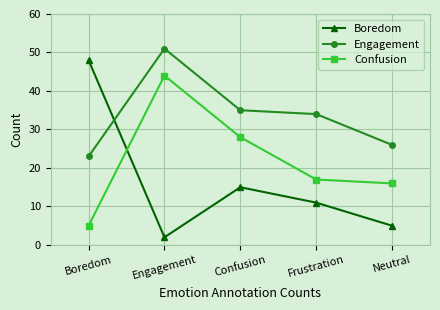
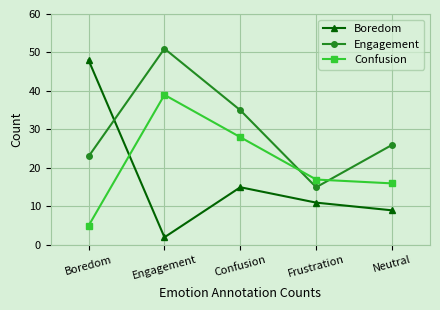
Confusion, Engagement: 44 -> 39
Engagement, Frustration: 34 -> 15
Boredom, Neutral: 5 -> 9
